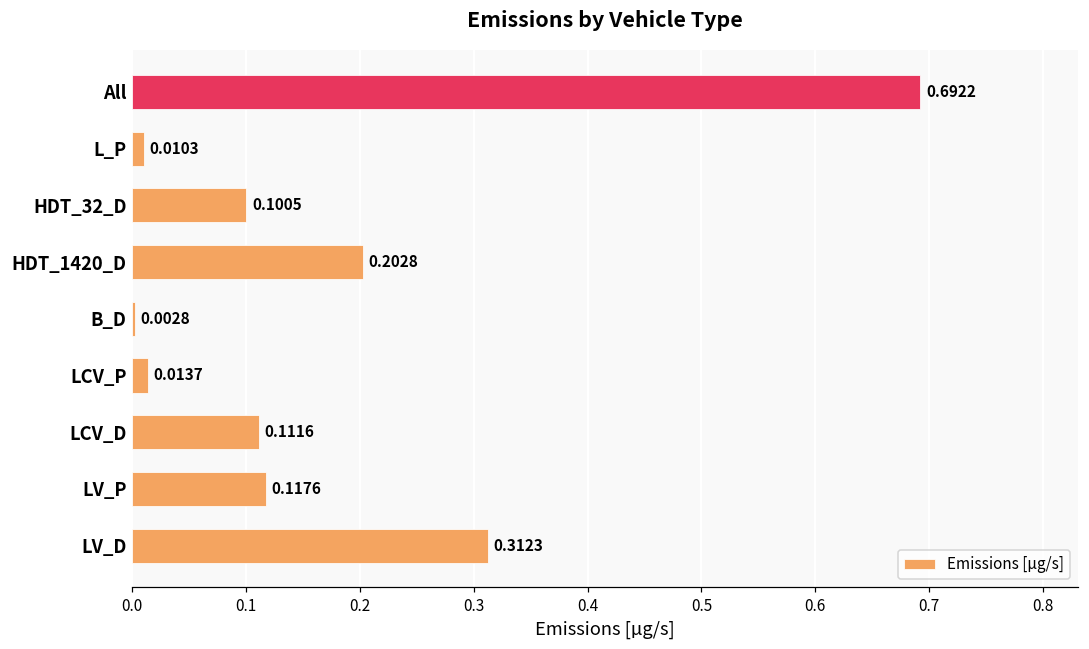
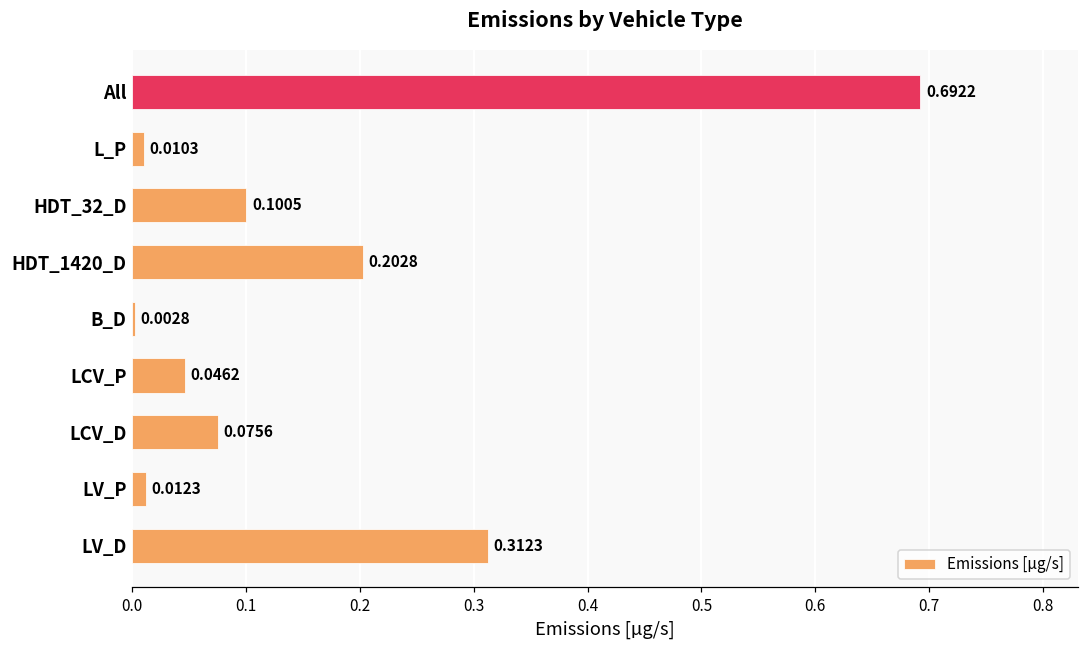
LCV_P: 0.0137 -> 0.0462
LCV_D: 0.1116 -> 0.0756
LV_P: 0.1176 -> 0.0123
